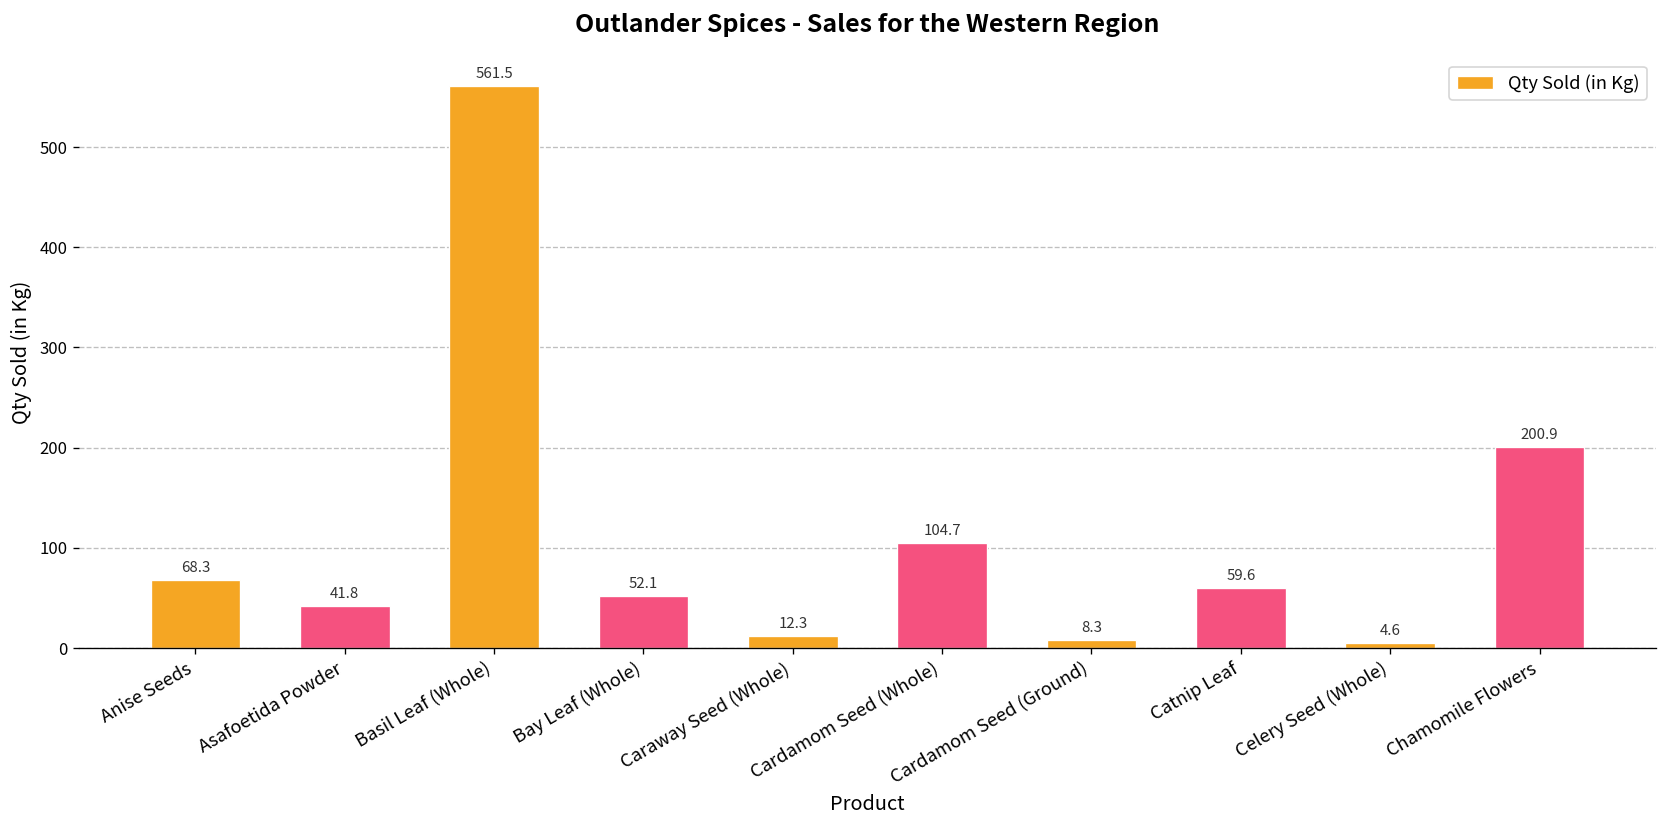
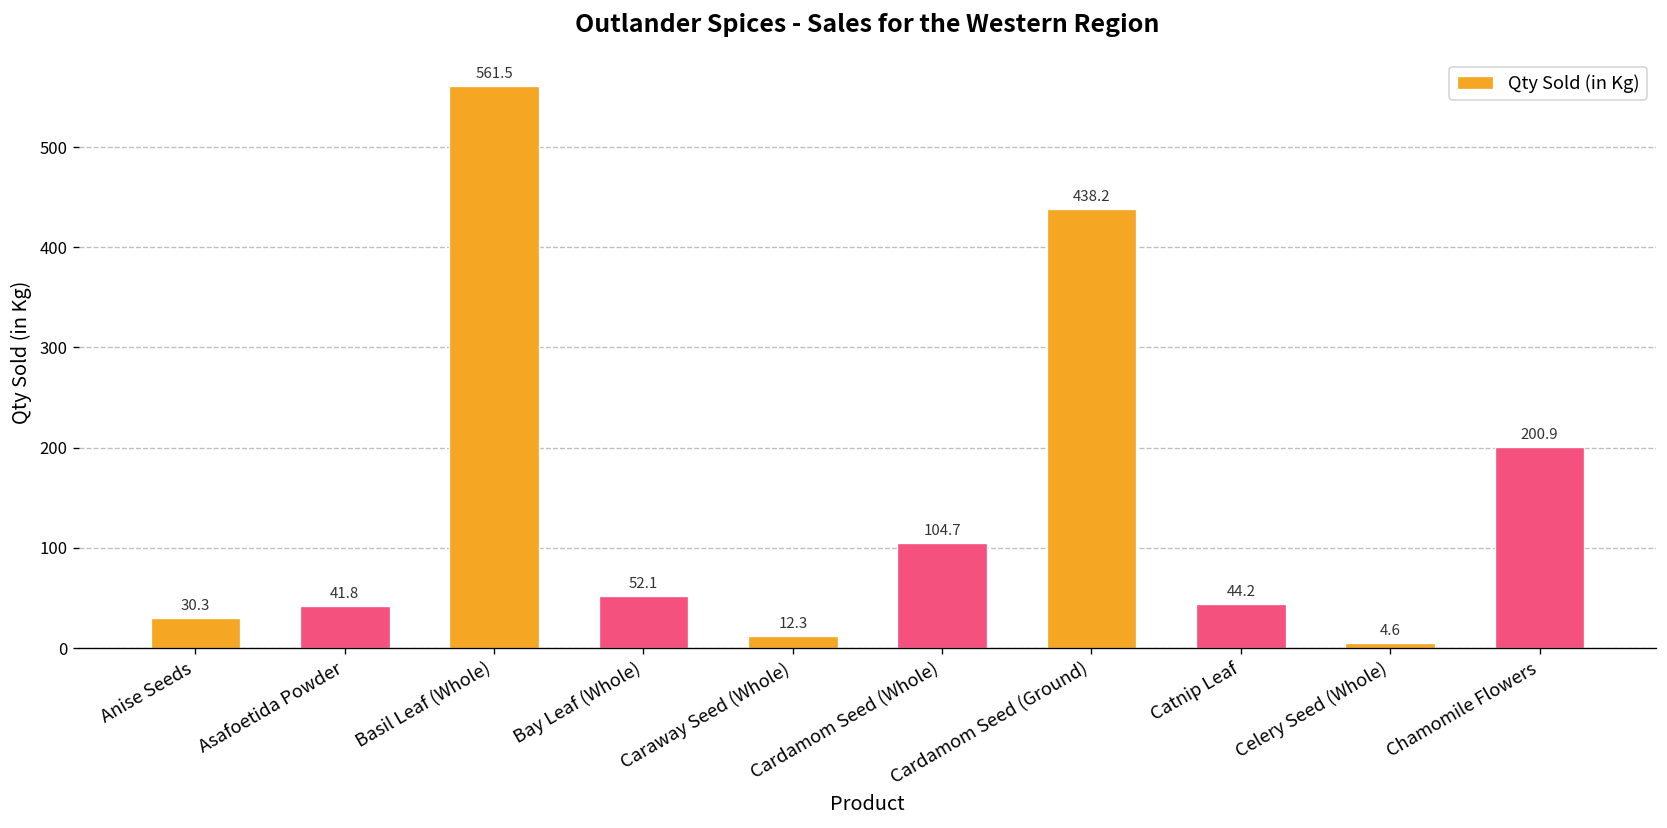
Anise Seeds: 68.3 -> 30.3
Cardamom Seed (Ground): 8.3 -> 438.2
Catnip Leaf: 59.6 -> 44.2
